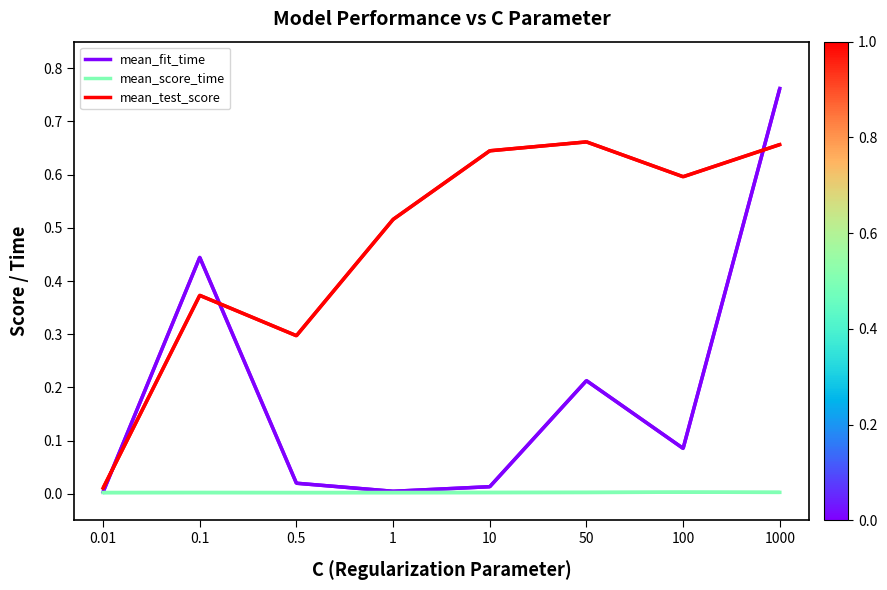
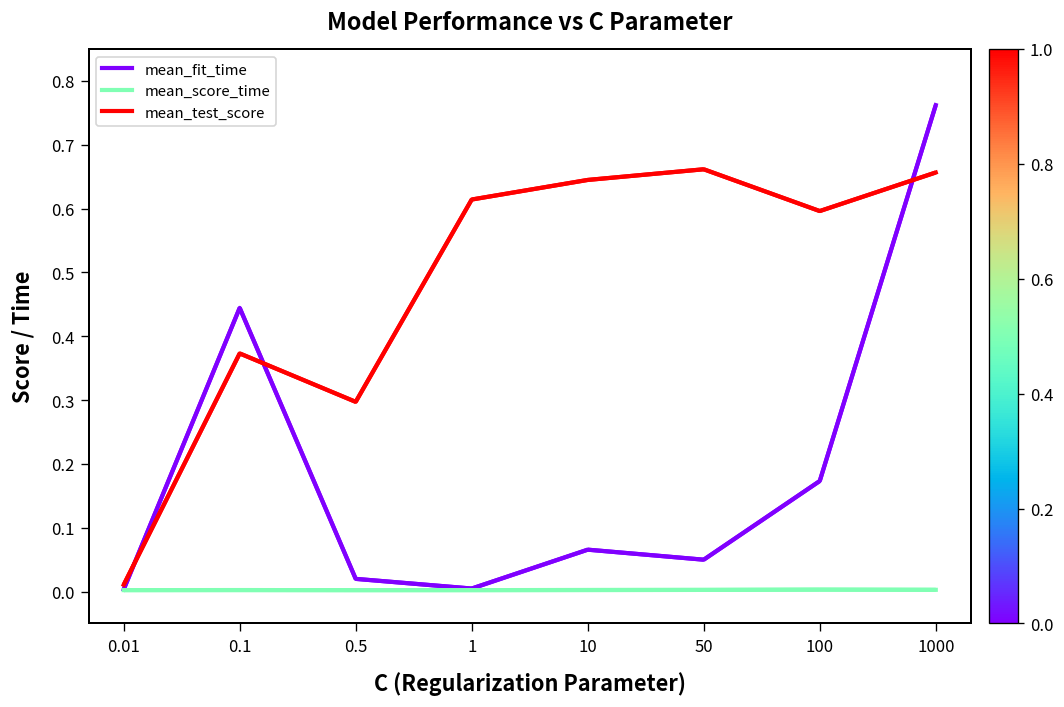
mean_test_score, 1: 0.52 -> 0.61
mean_fit_time, 10: 0.01 -> 0.07
mean_fit_time, 50: 0.21 -> 0.05
mean_fit_time, 100: 0.09 -> 0.17
